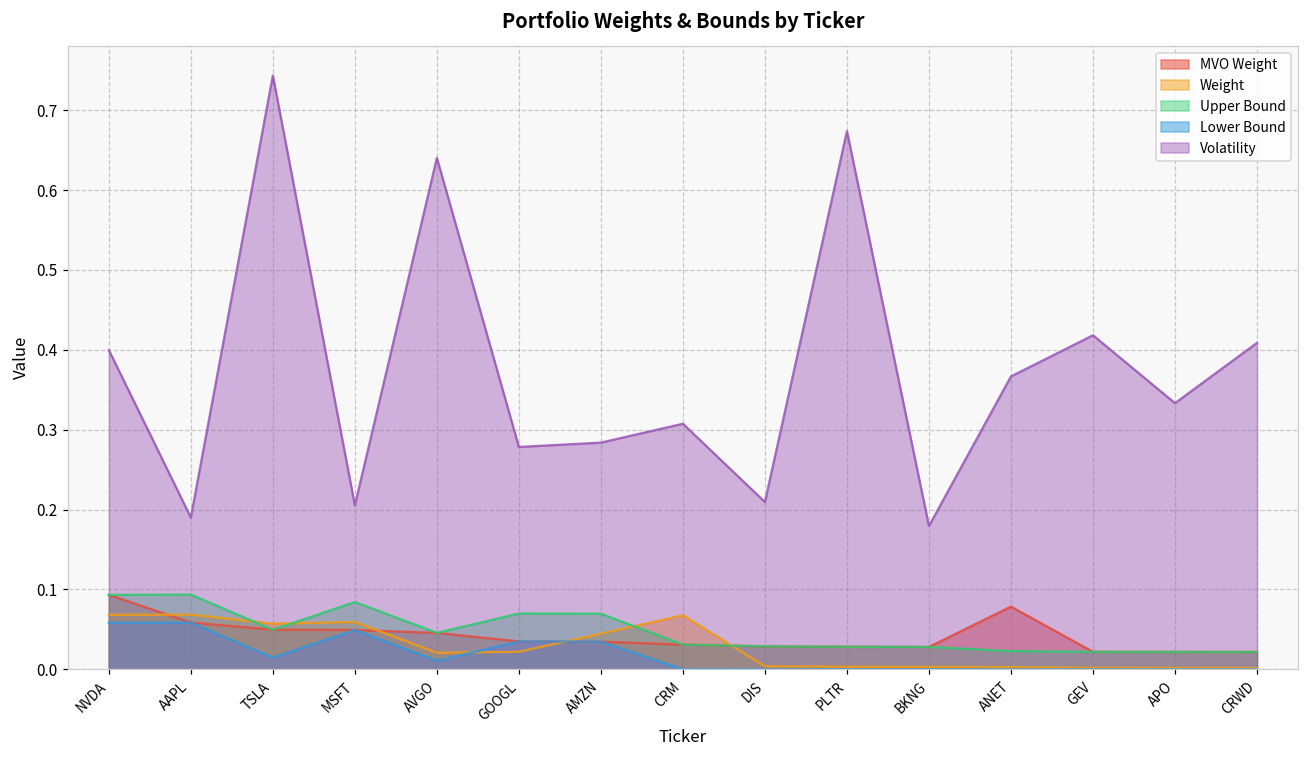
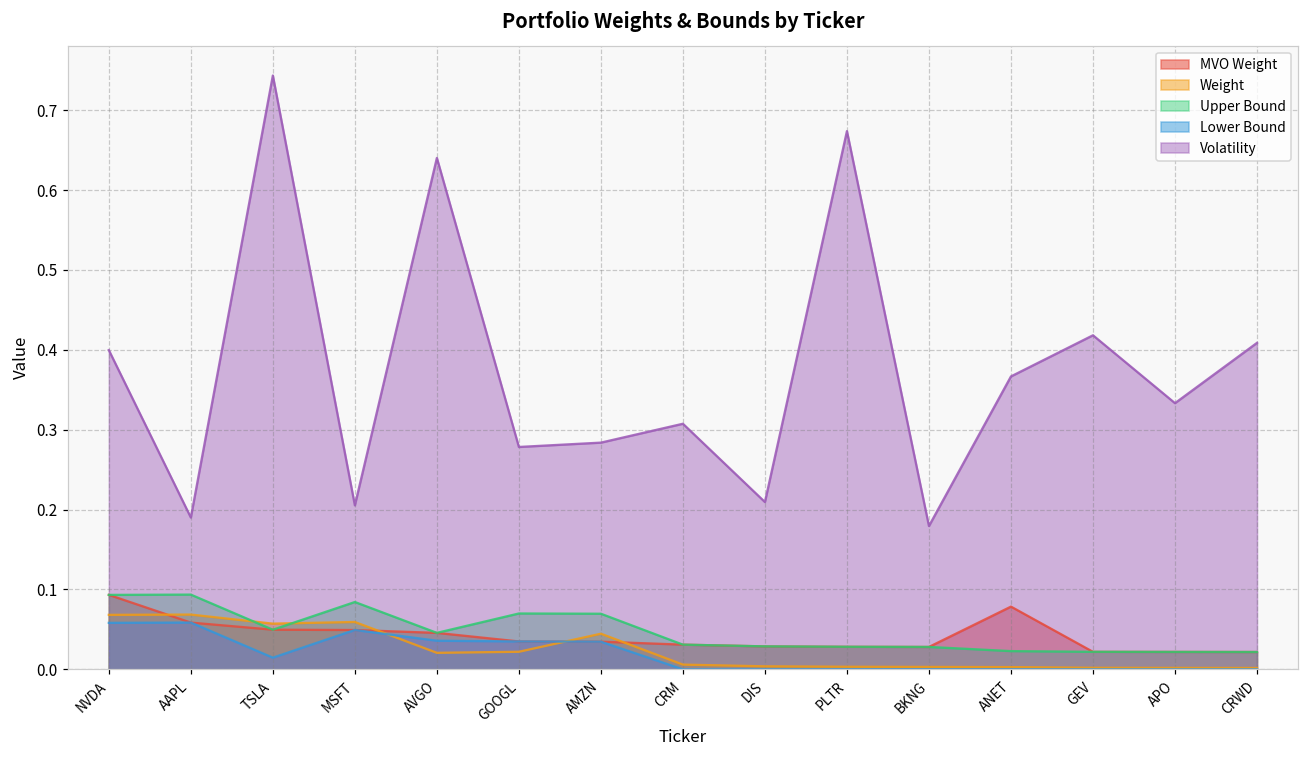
Lower Bound, AVGO: 0.01 -> 0.04
Weight, CRM: 0.07 -> 0.01
